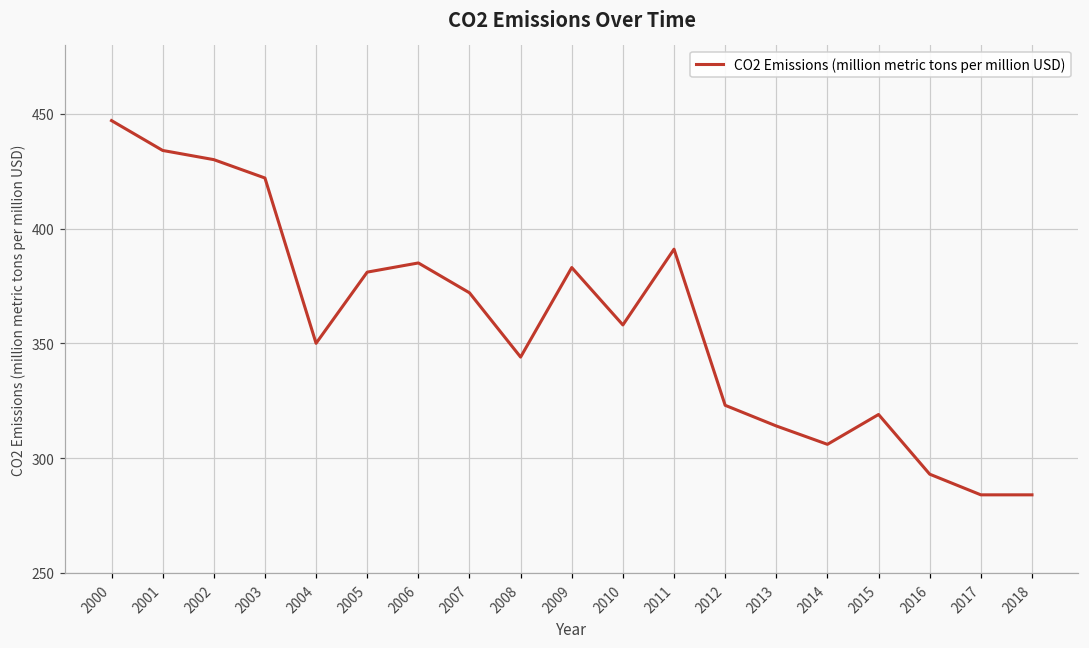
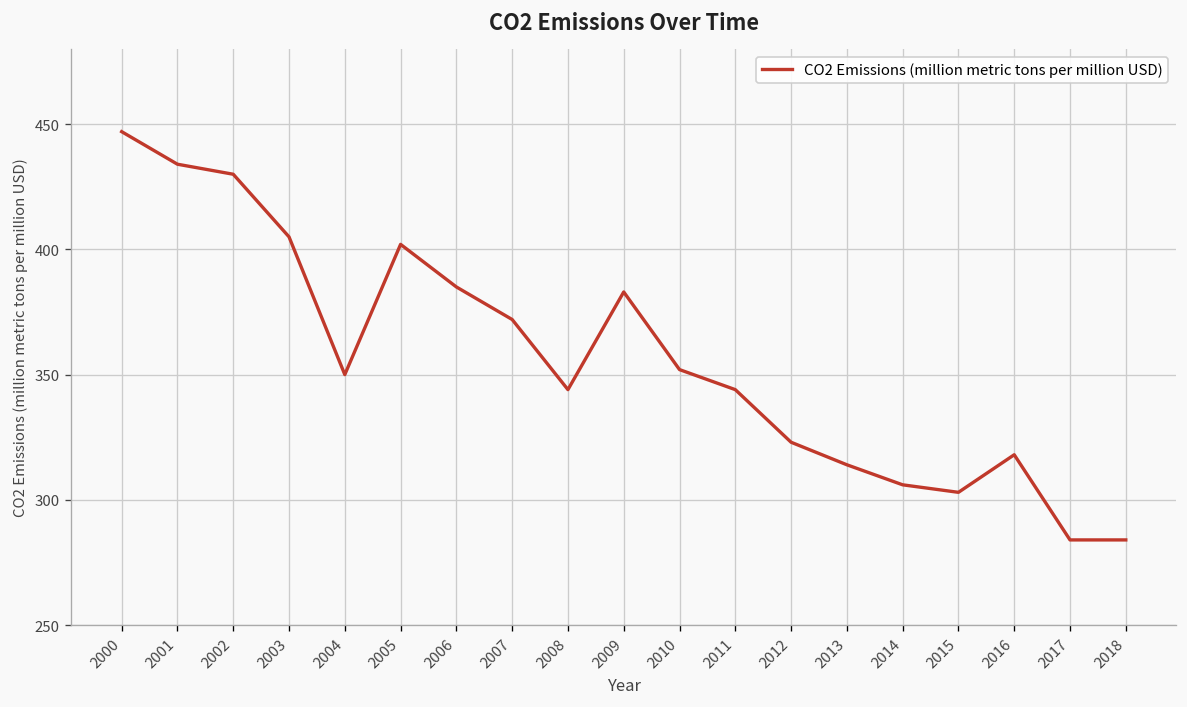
2003: 422 -> 405
2005: 381 -> 402
2010: 358 -> 352
2011: 391 -> 344
2015: 319 -> 303
2016: 293 -> 318
